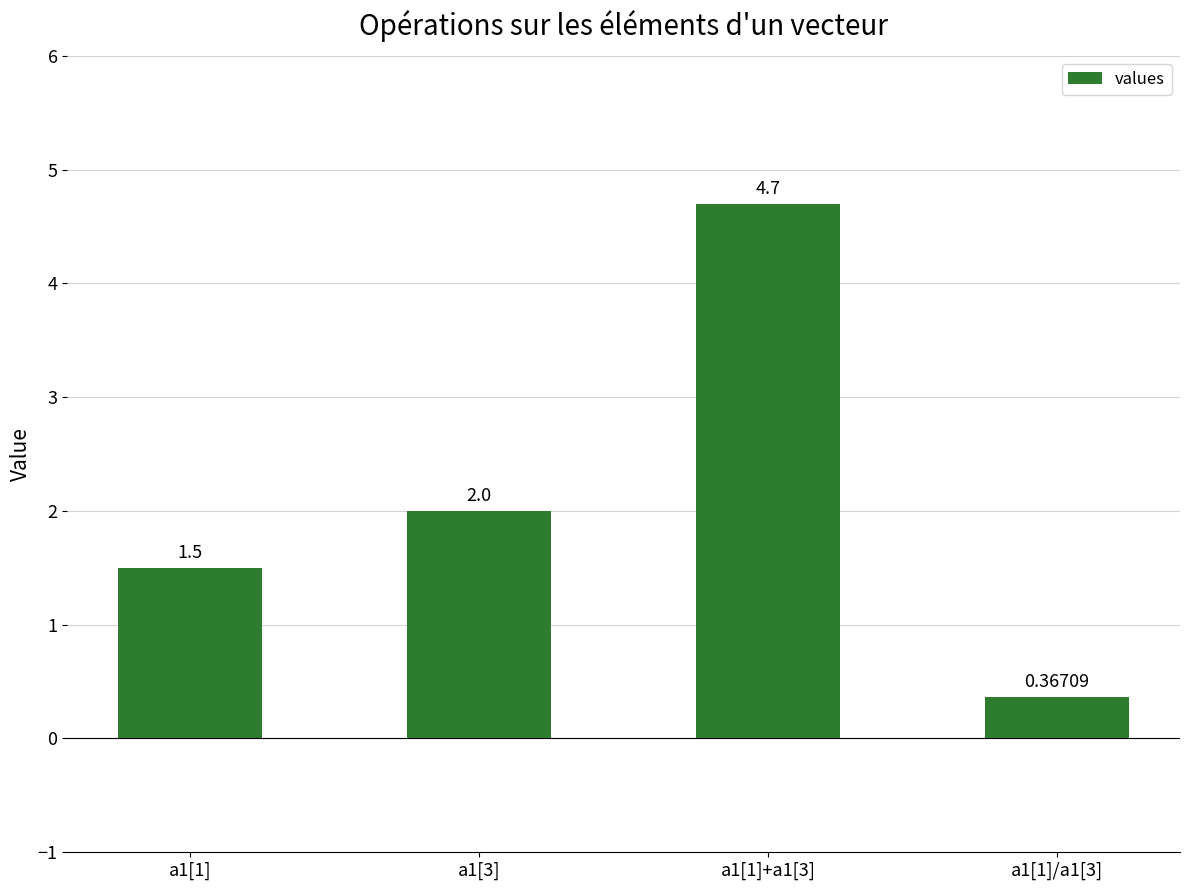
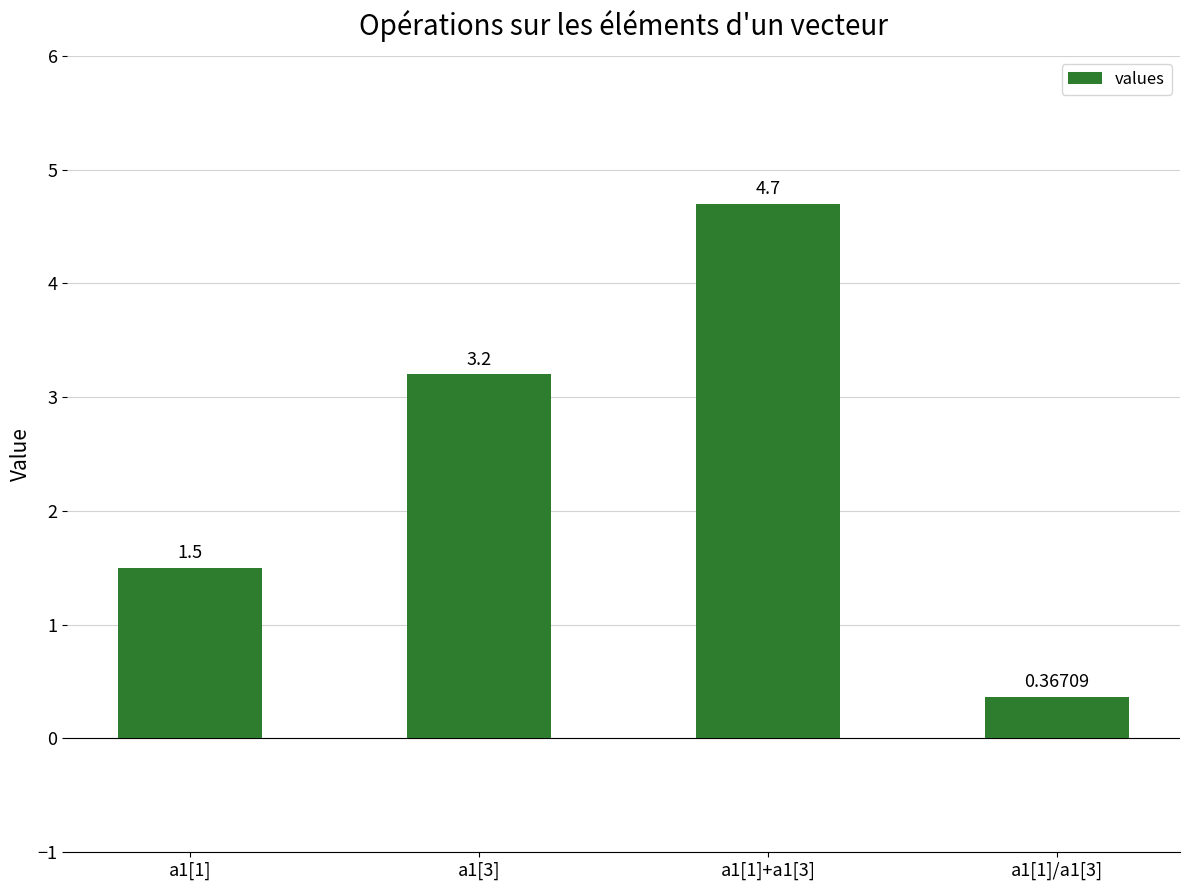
a1[3]: 2.0 -> 3.2
